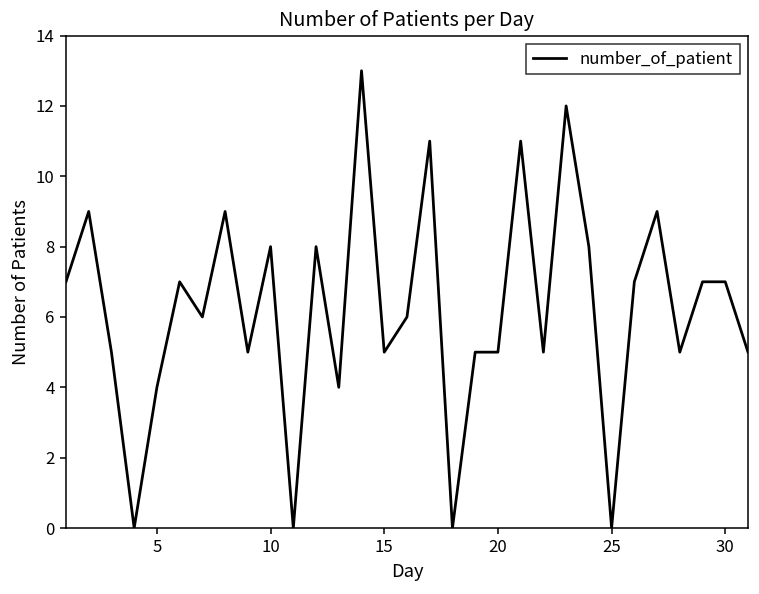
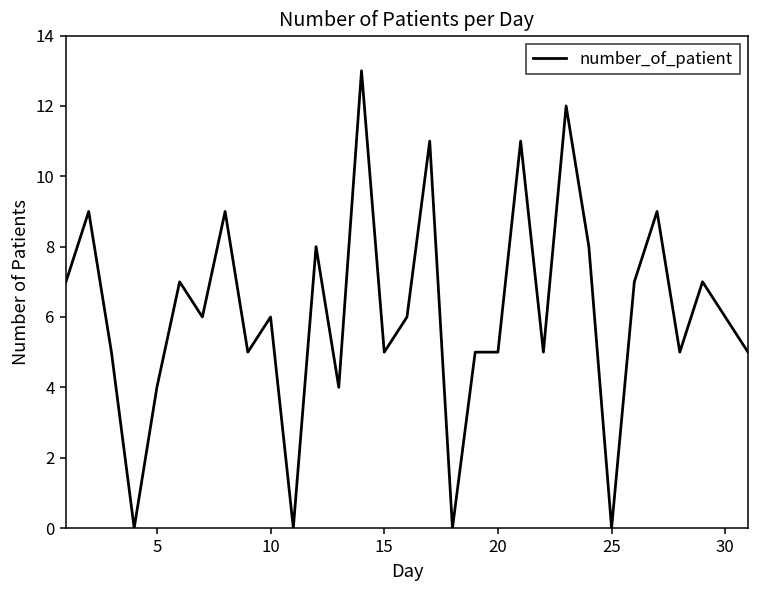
10: 8 -> 6
30: 7 -> 6
